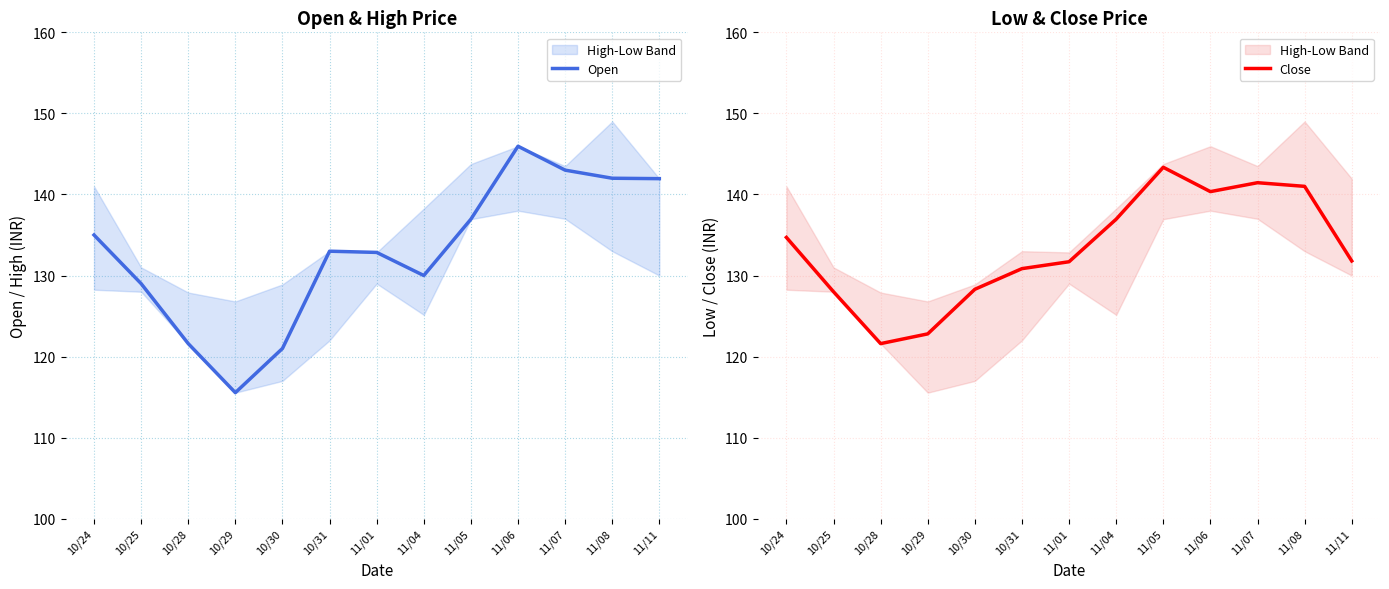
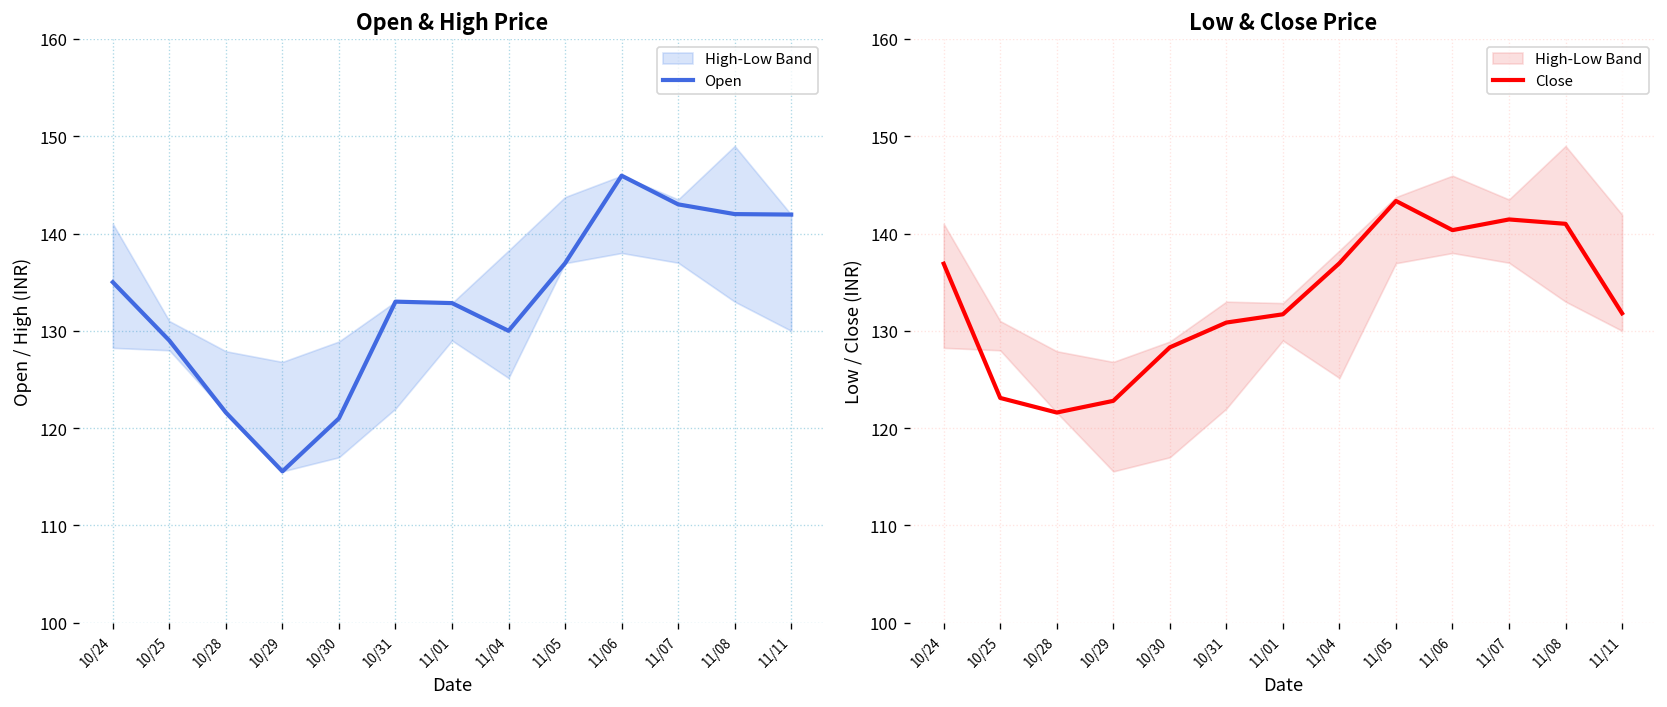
Low & Close Price, Close, 10/24: 135 -> 137
Low & Close Price, Close, 10/25: 128 -> 123
